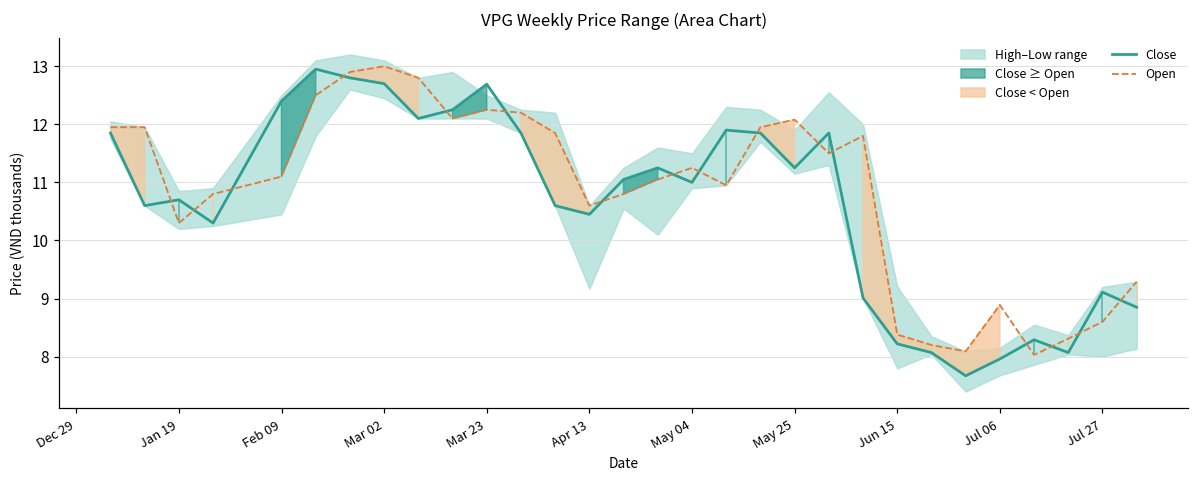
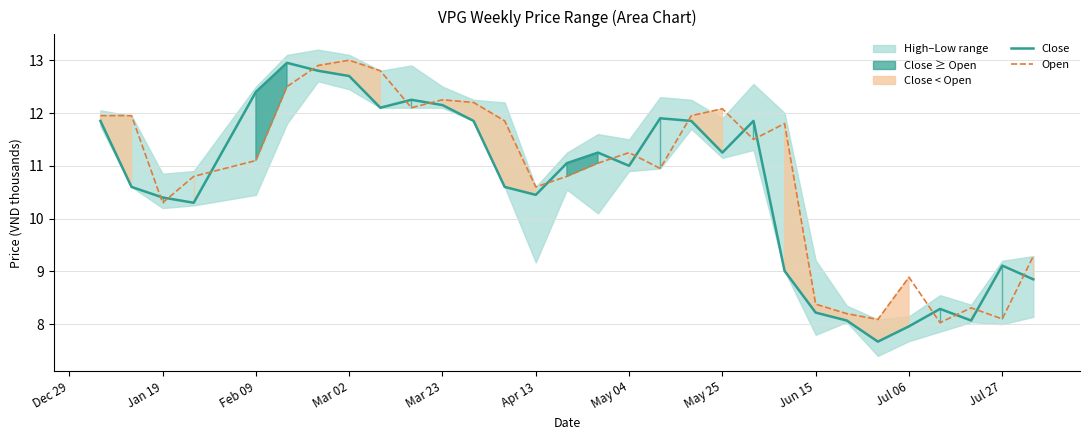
Close, Jan 19: 10.7 -> 10.4
Close, Mar 23: 12.7 -> 12.2
Open, Jul 27: 8.6 -> 8.1
